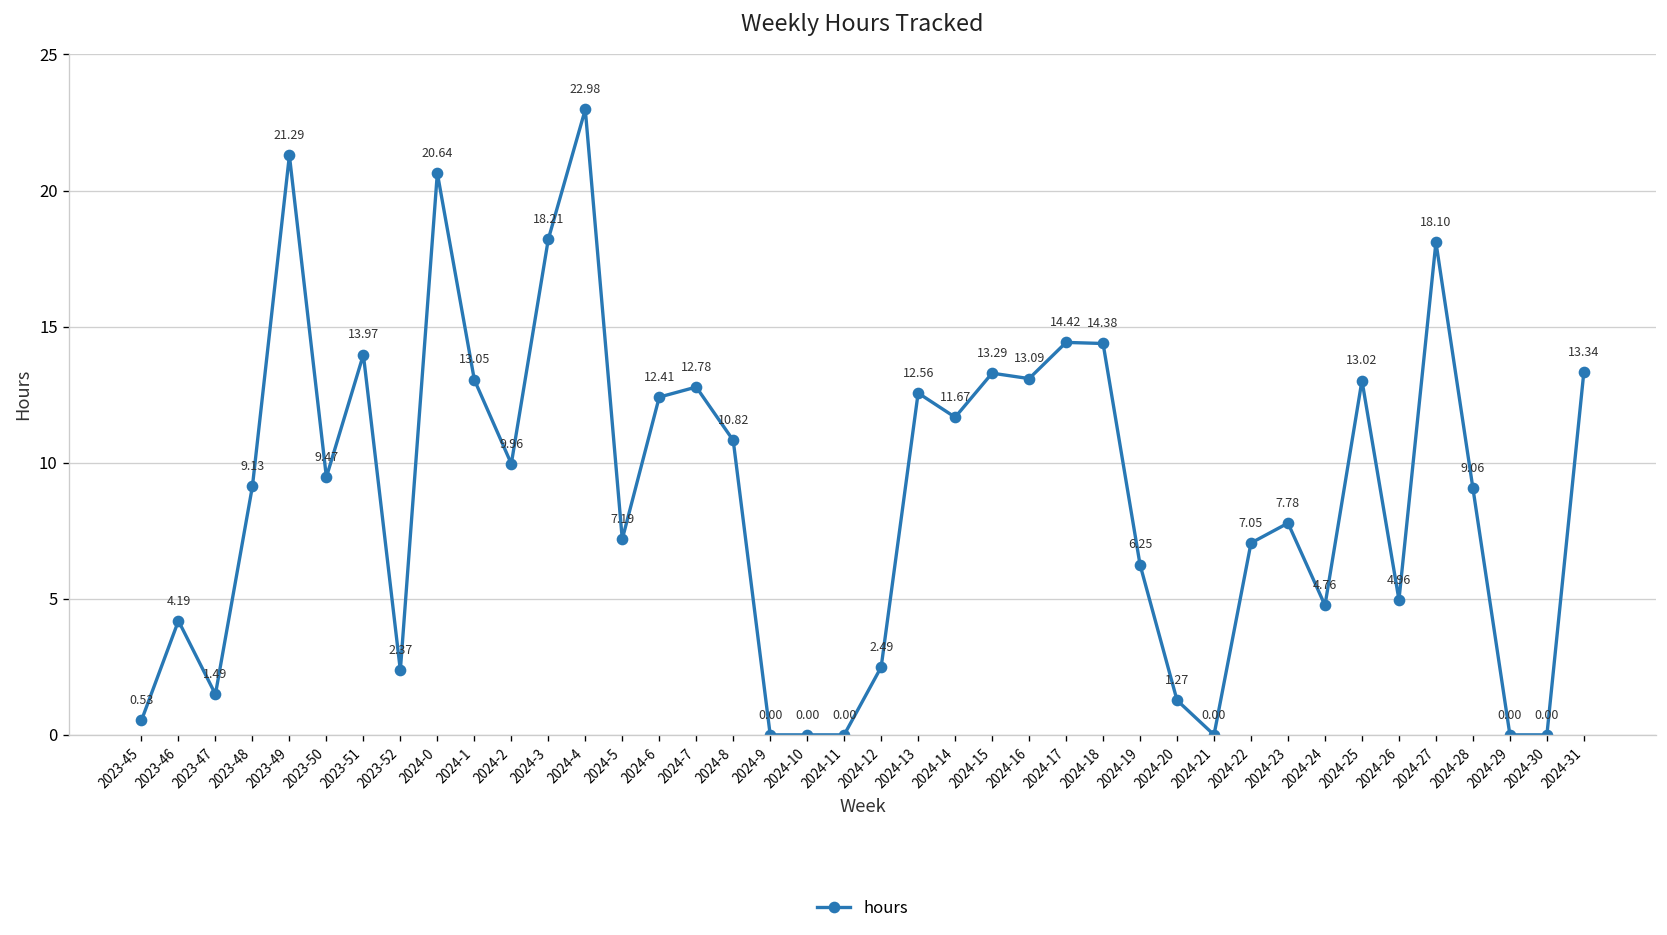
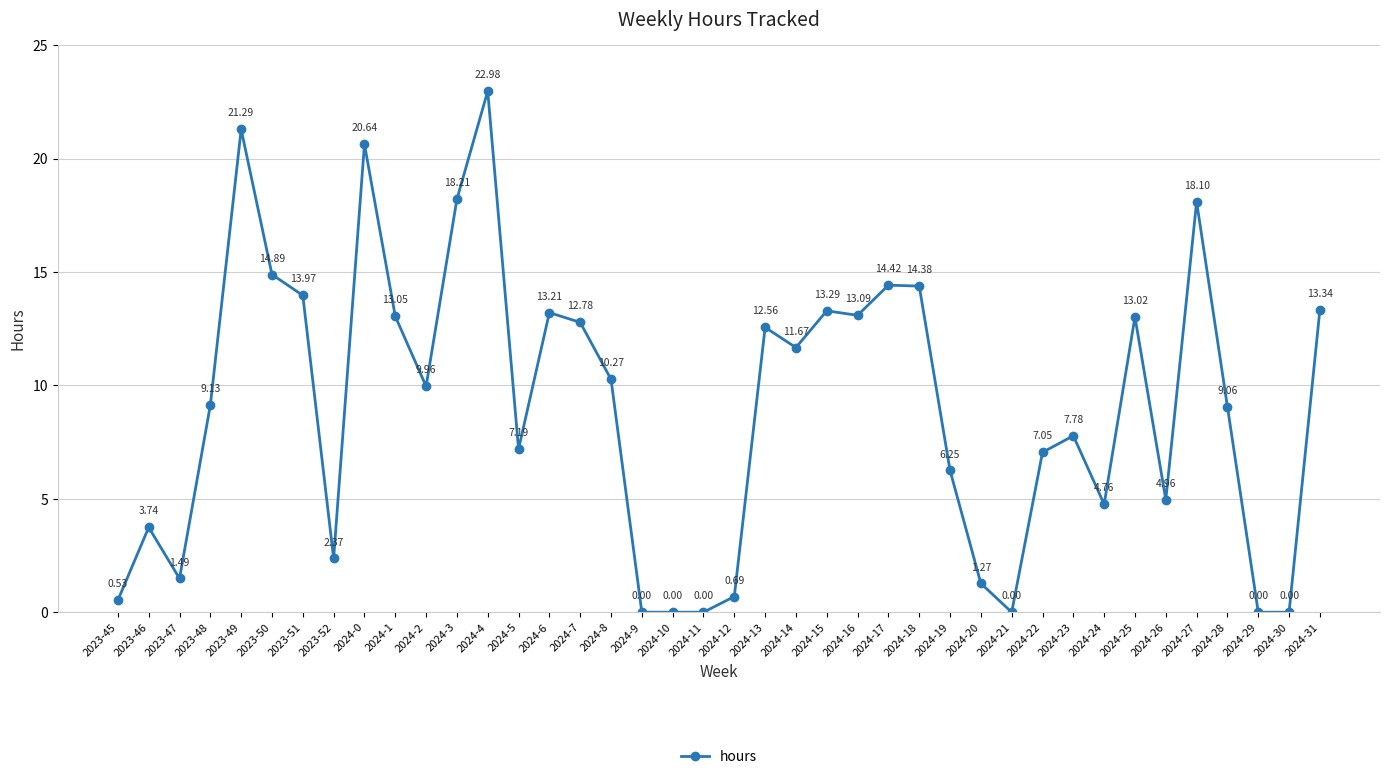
2023-46: 4.19 -> 3.74
2023-50: 9.47 -> 14.89
2024-6: 12.41 -> 13.21
2024-8: 10.82 -> 10.27
2024-12: 2.49 -> 0.69
